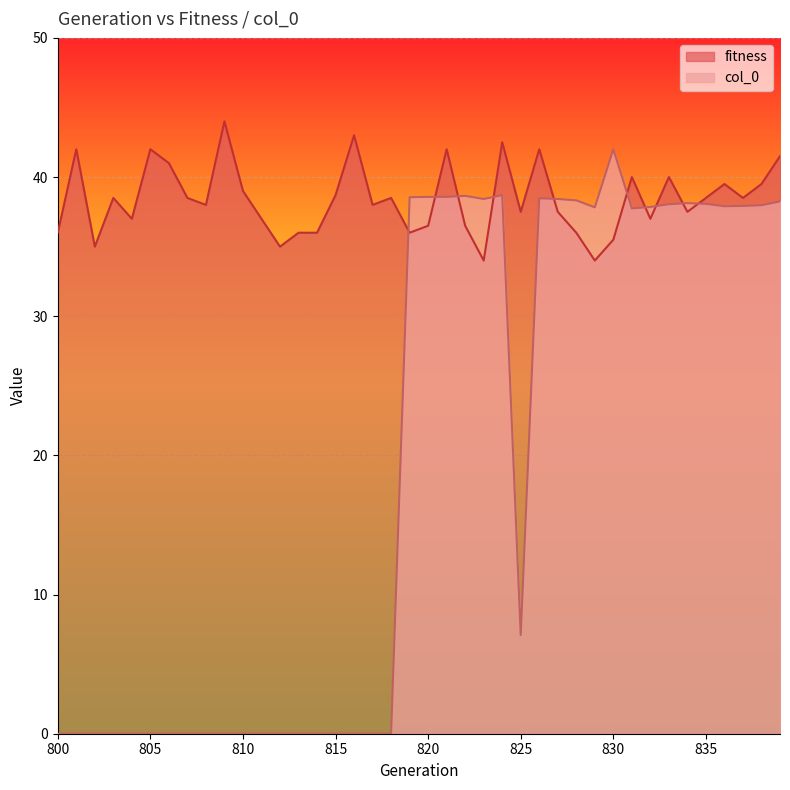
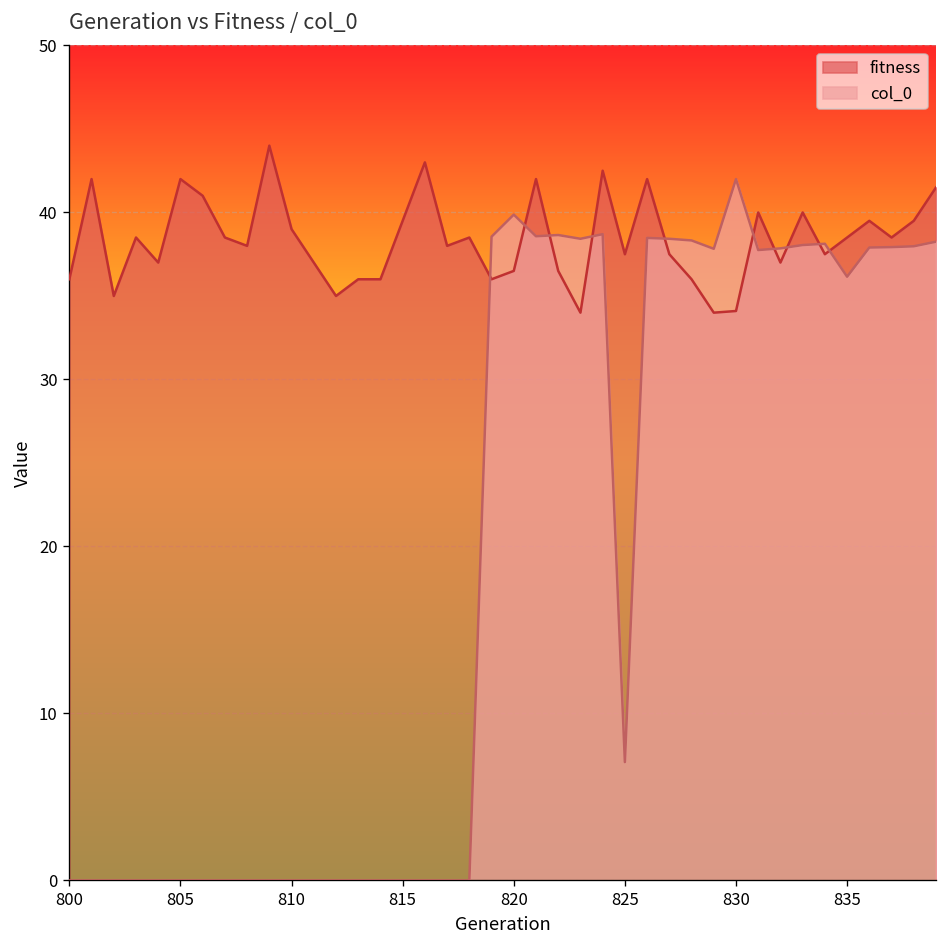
fitness, 815: 38.7 -> 39.5
col_0, 820: 38.6 -> 39.9
fitness, 830: 35.5 -> 34.1
col_0, 835: 38.1 -> 36.2
